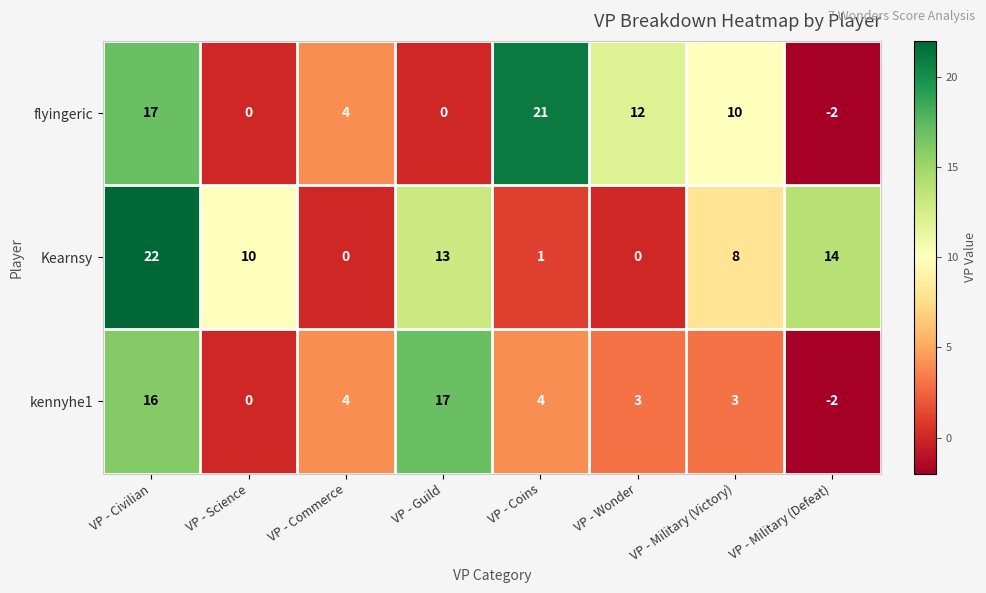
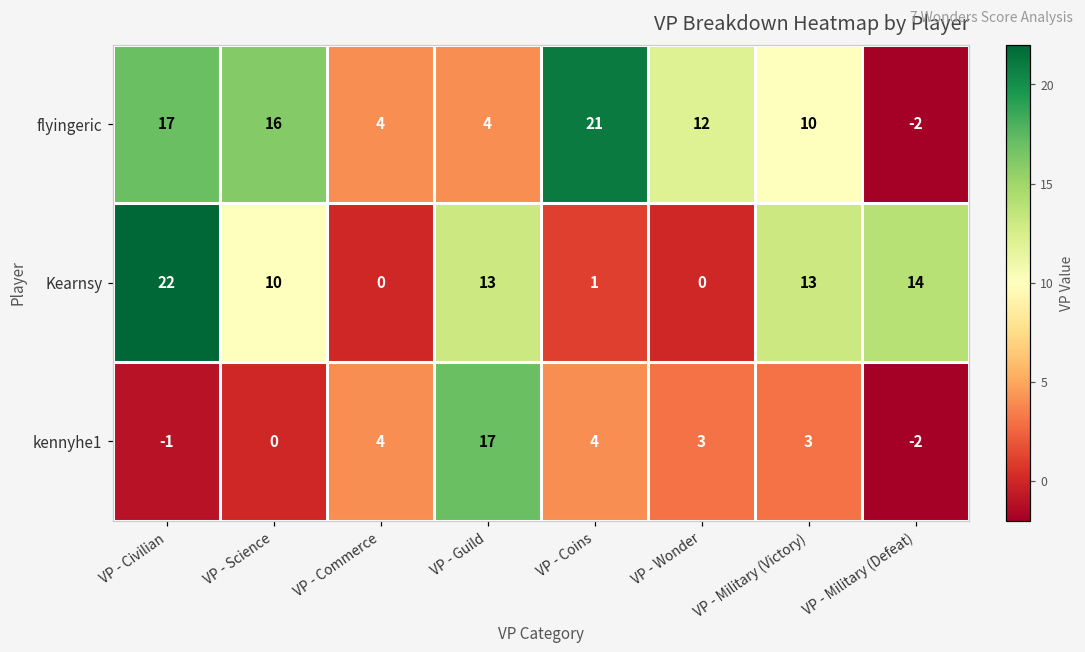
flyingeric, VP - Science: 0 -> 16
flyingeric, VP - Guild: 0 -> 4
Kearnsy, VP - Military (Victory): 8 -> 13
kennyhe1, VP - Civilian: 16 -> -1
